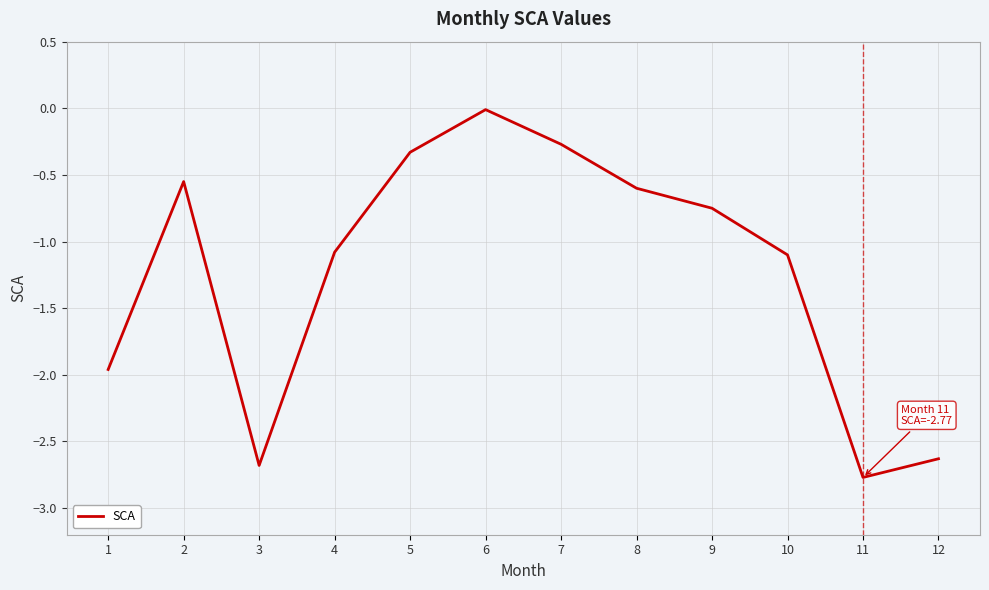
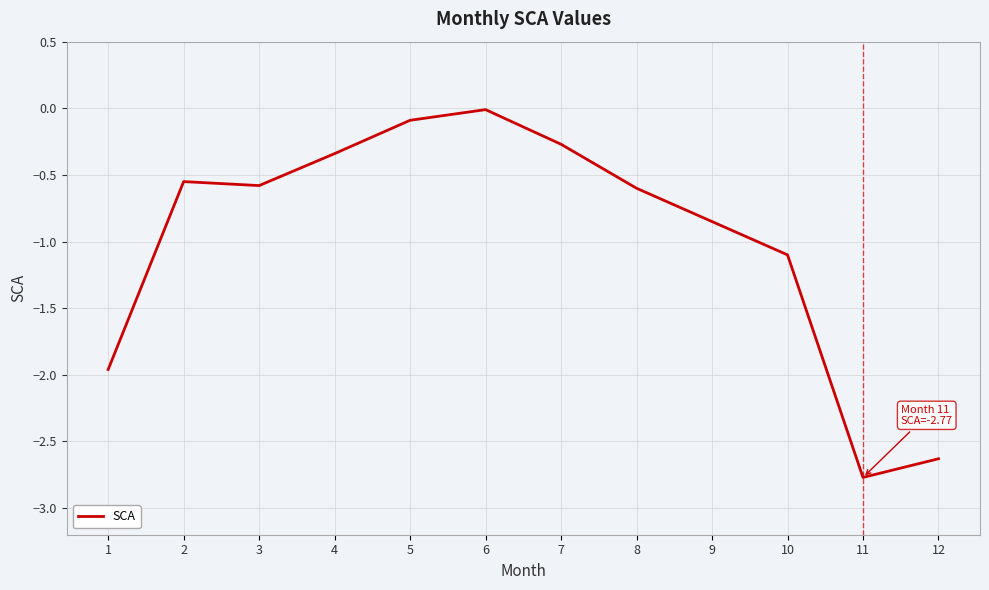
3: -2.68 -> -0.58
4: -1.08 -> -0.34
5: -0.33 -> -0.09
9: -0.75 -> -0.85
